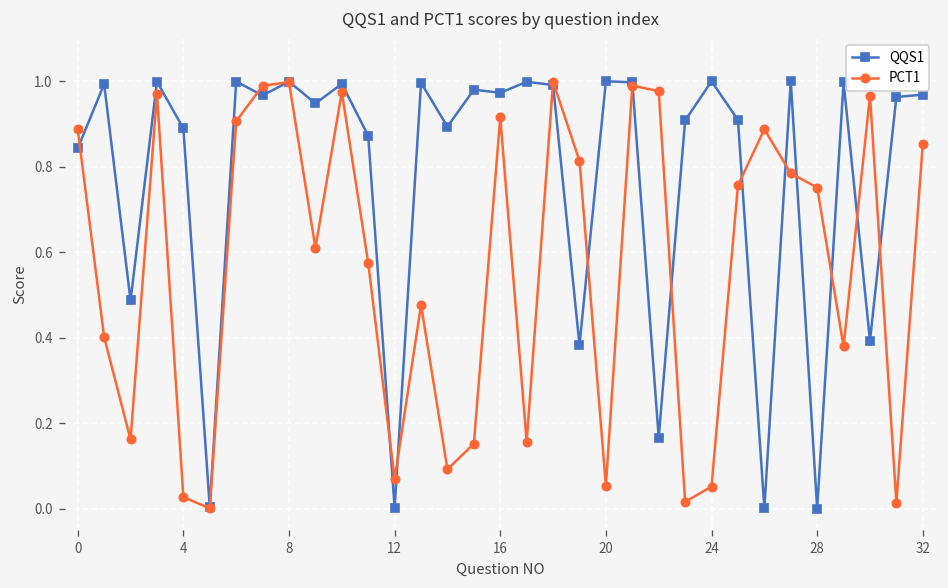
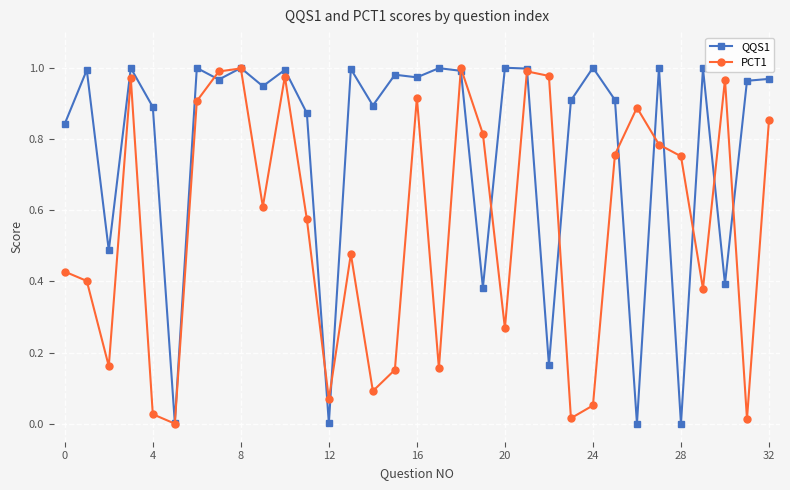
PCT1, 0: 0.89 -> 0.43
PCT1, 20: 0.05 -> 0.27
